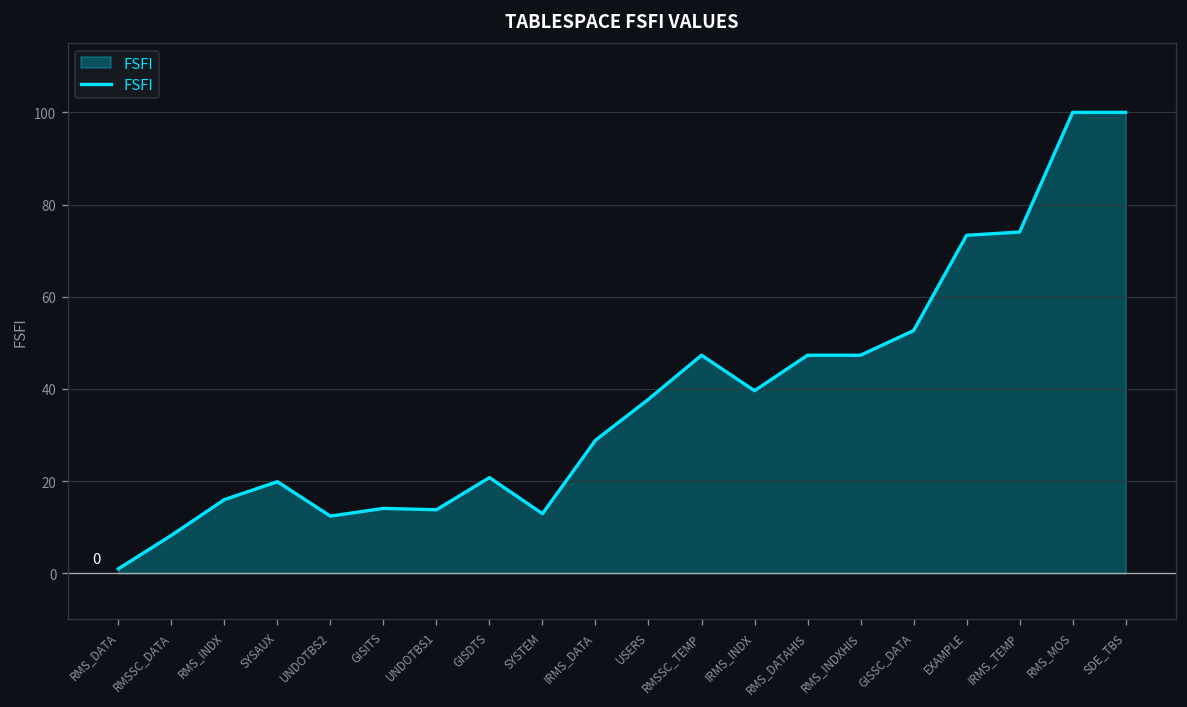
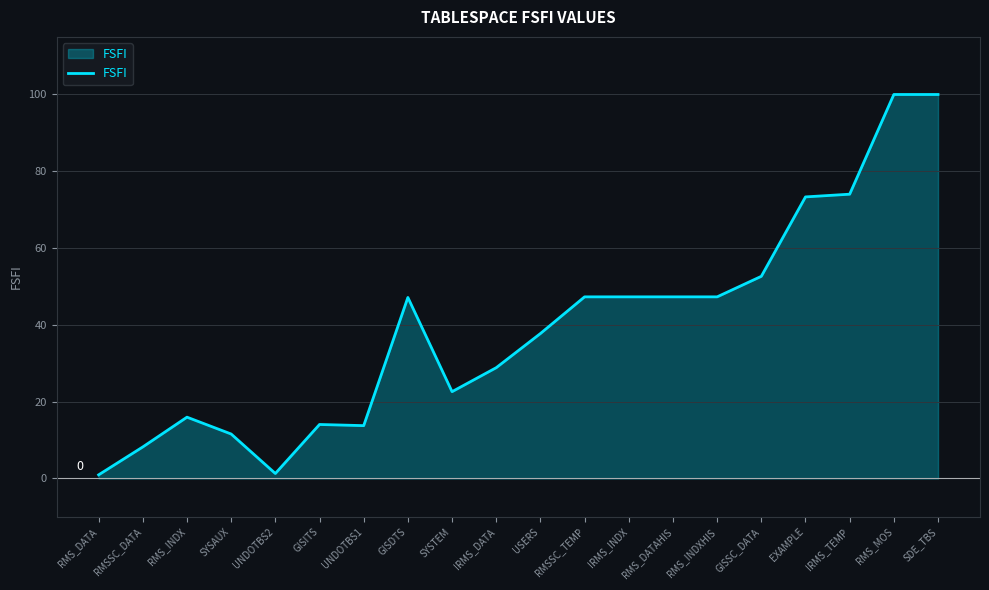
SYSAUX: 20 -> 12
UNDOTBS2: 12 -> 1
GISDTS: 21 -> 47
SYSTEM: 13 -> 23
IRMS_INDX: 40 -> 47
